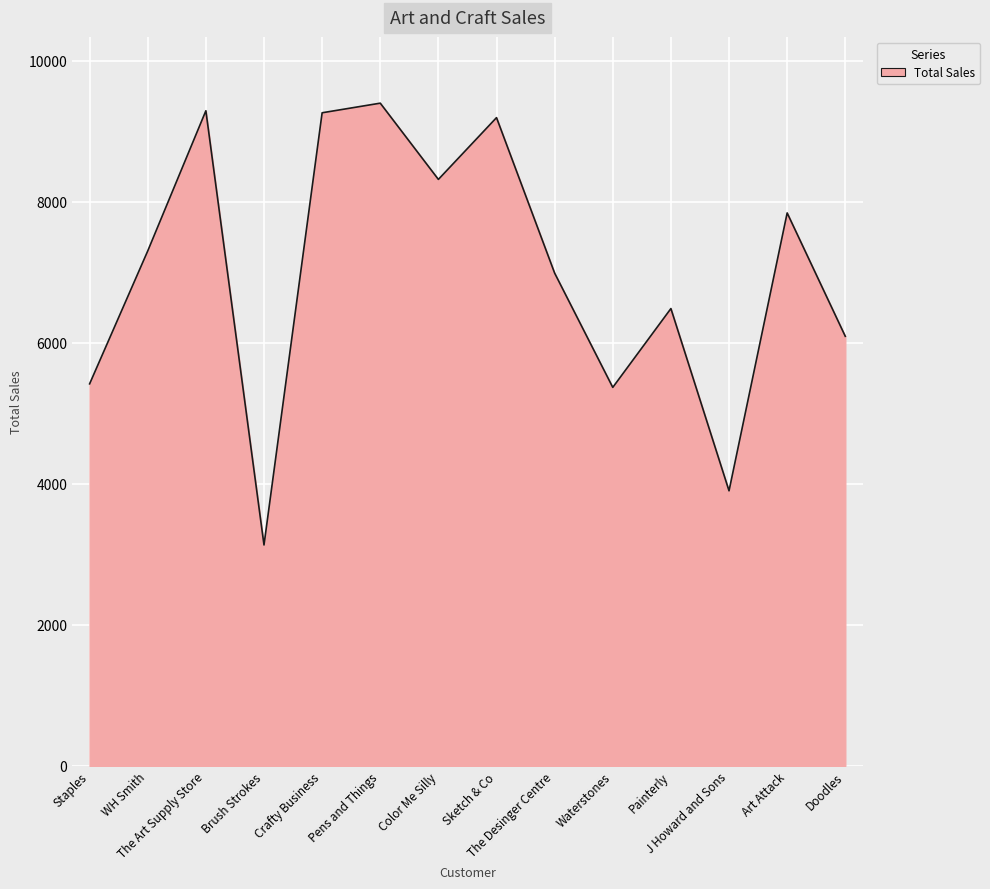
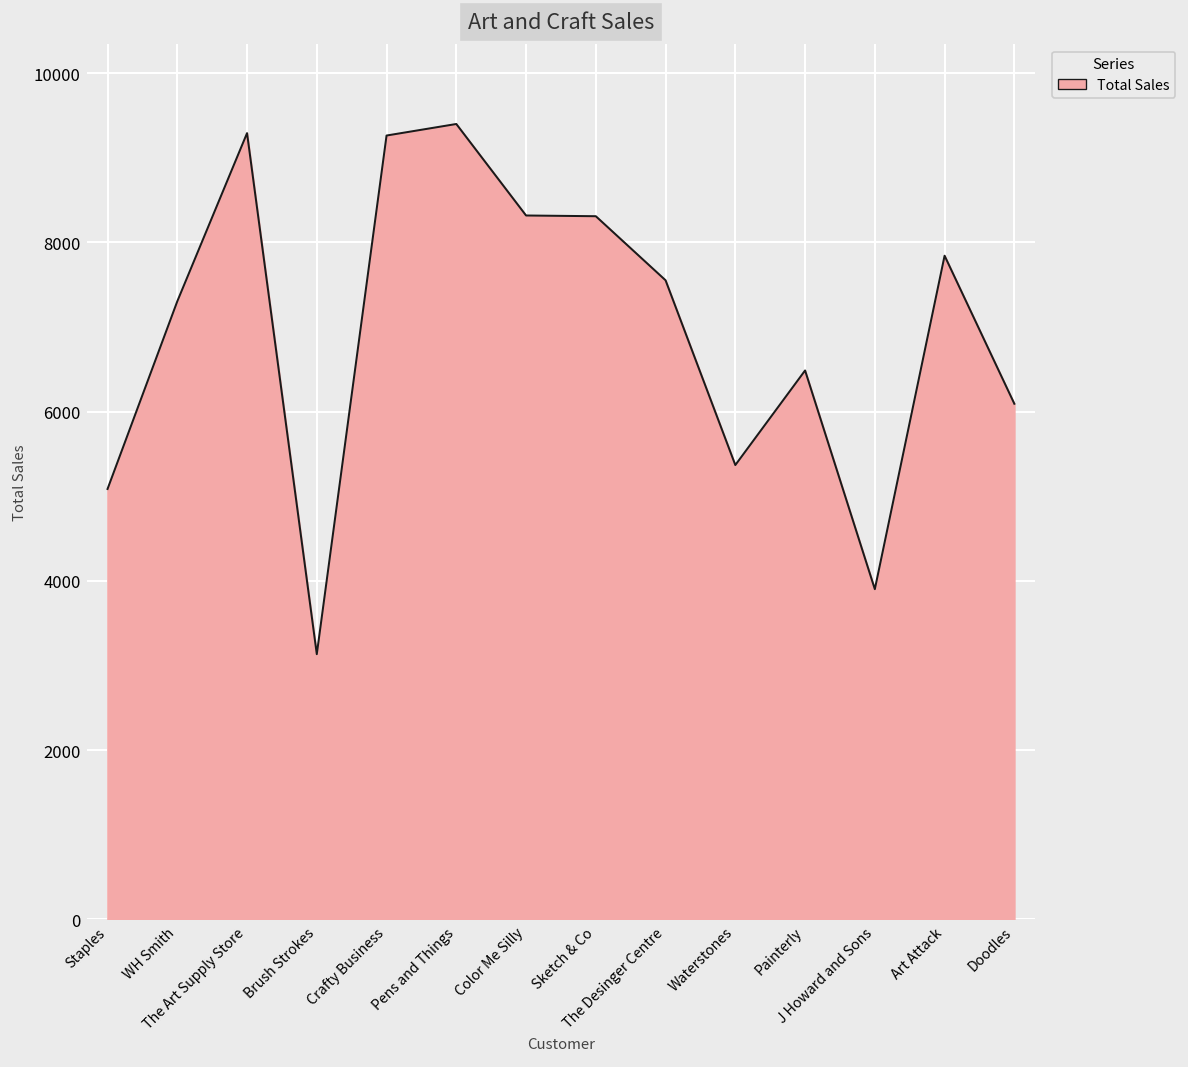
Staples: 5400 -> 5100
Sketch & Co: 9200 -> 8300
The Desinger Centre: 7000 -> 7600
